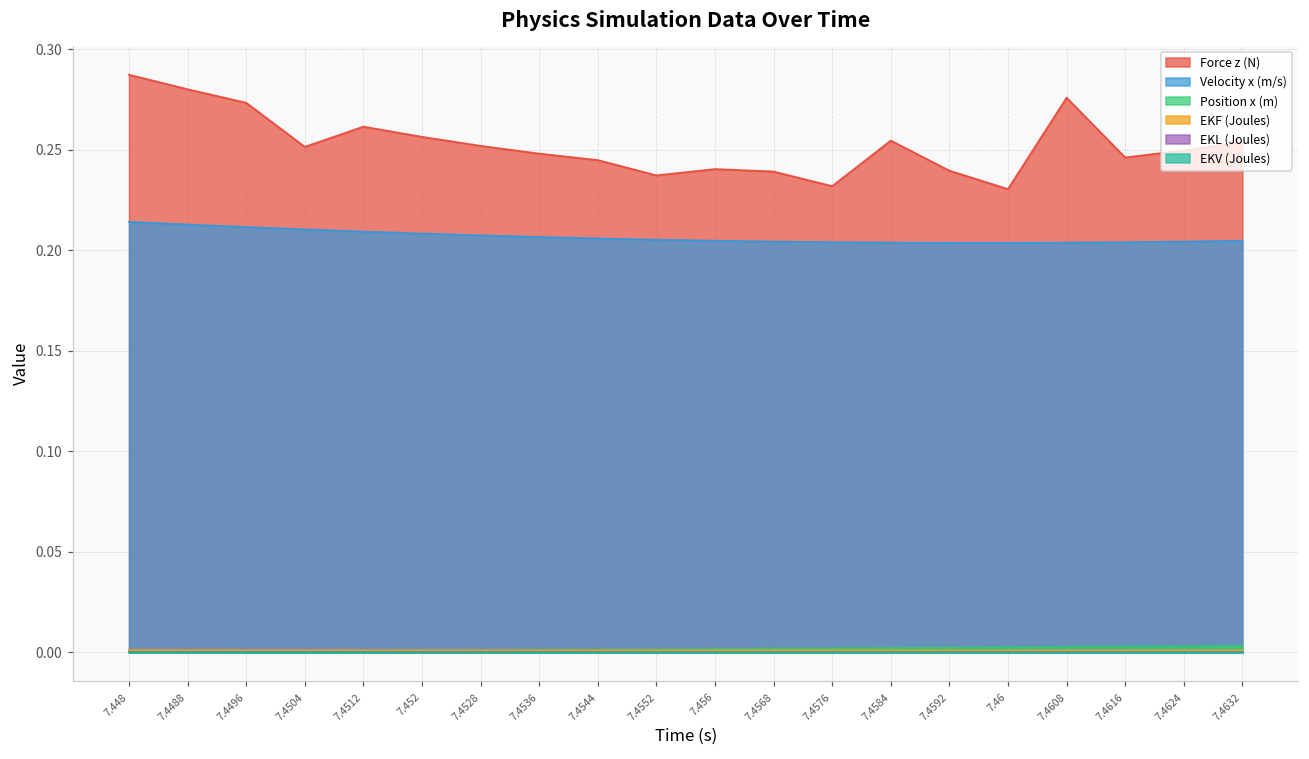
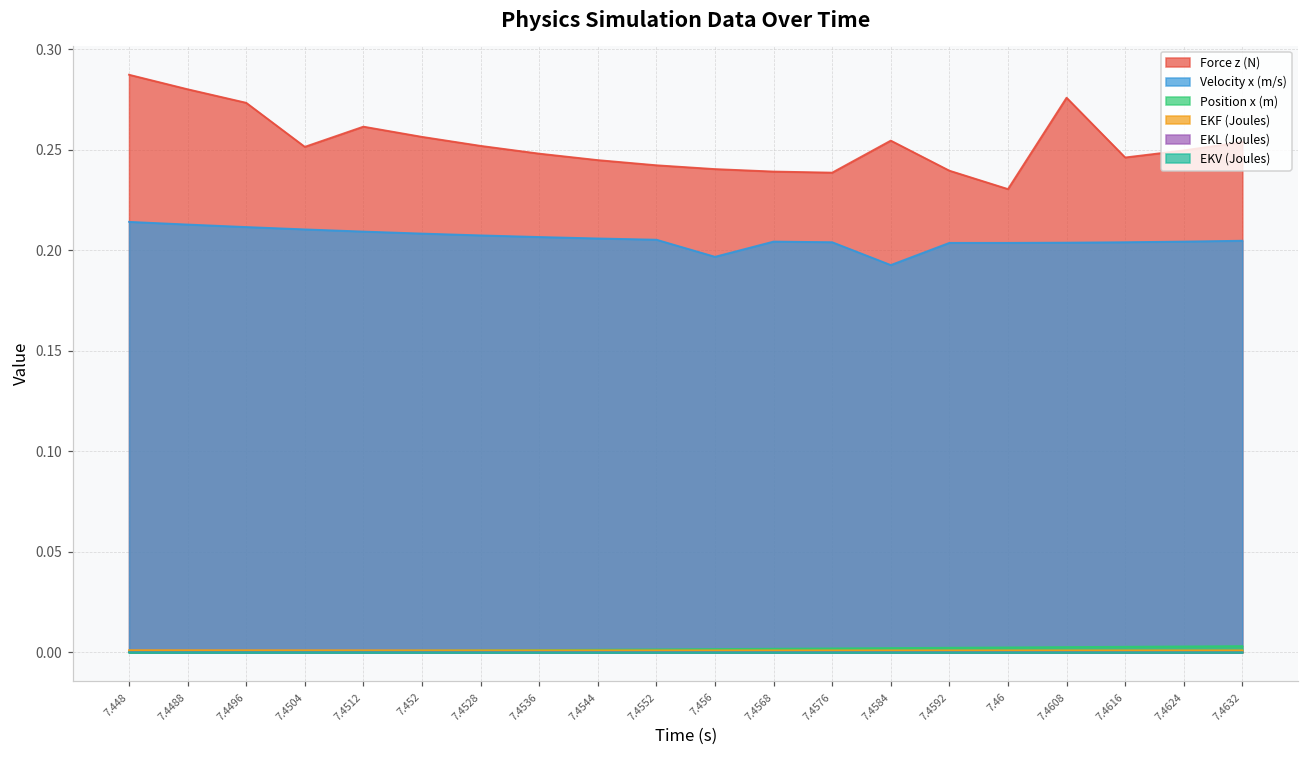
Force z (N), 7.4552: 0.237 -> 0.242
Velocity x (m/s), 7.456: 0.205 -> 0.197
Force z (N), 7.4576: 0.232 -> 0.239
Velocity x (m/s), 7.4584: 0.204 -> 0.193
